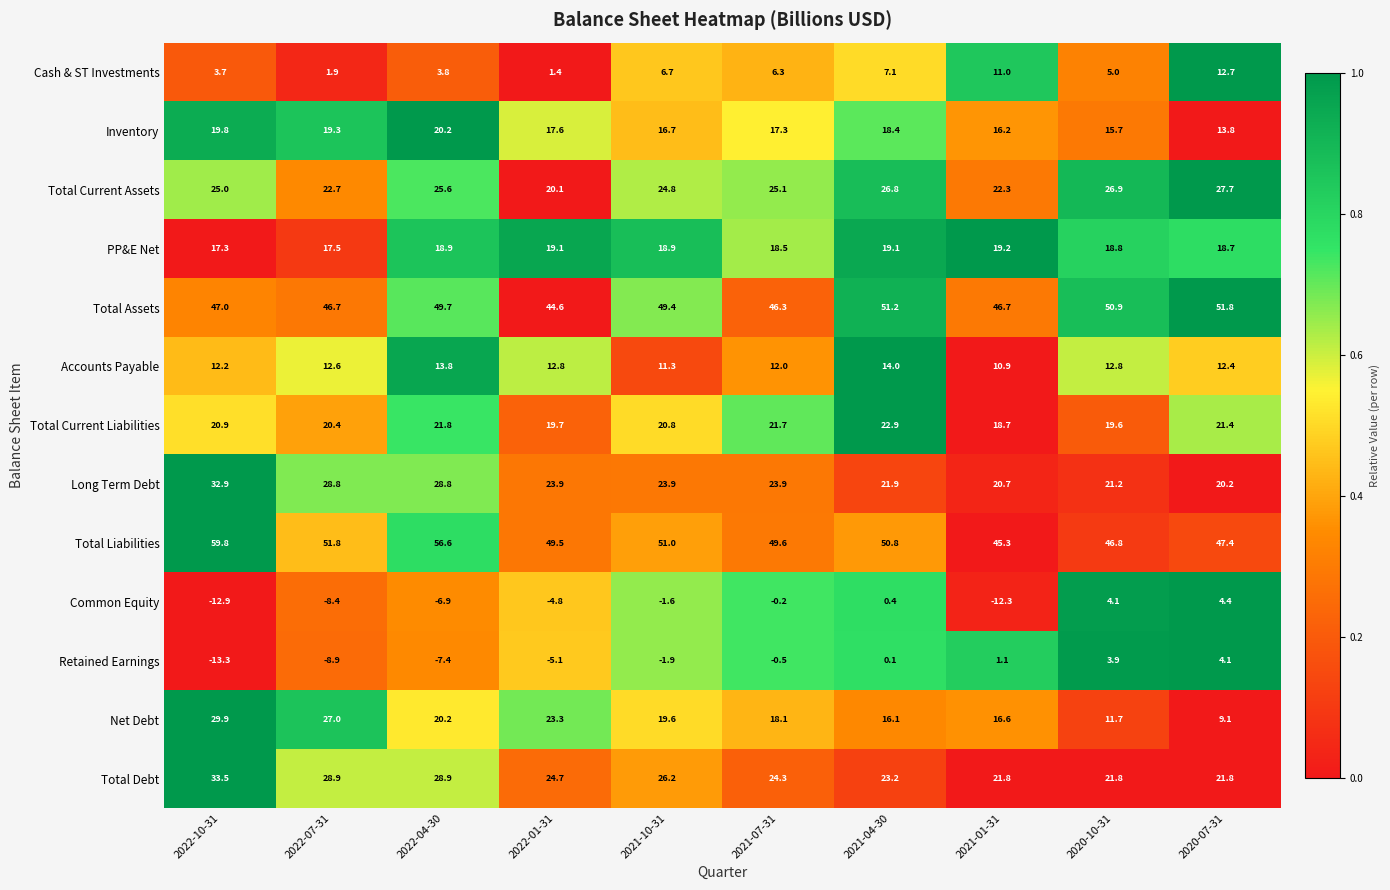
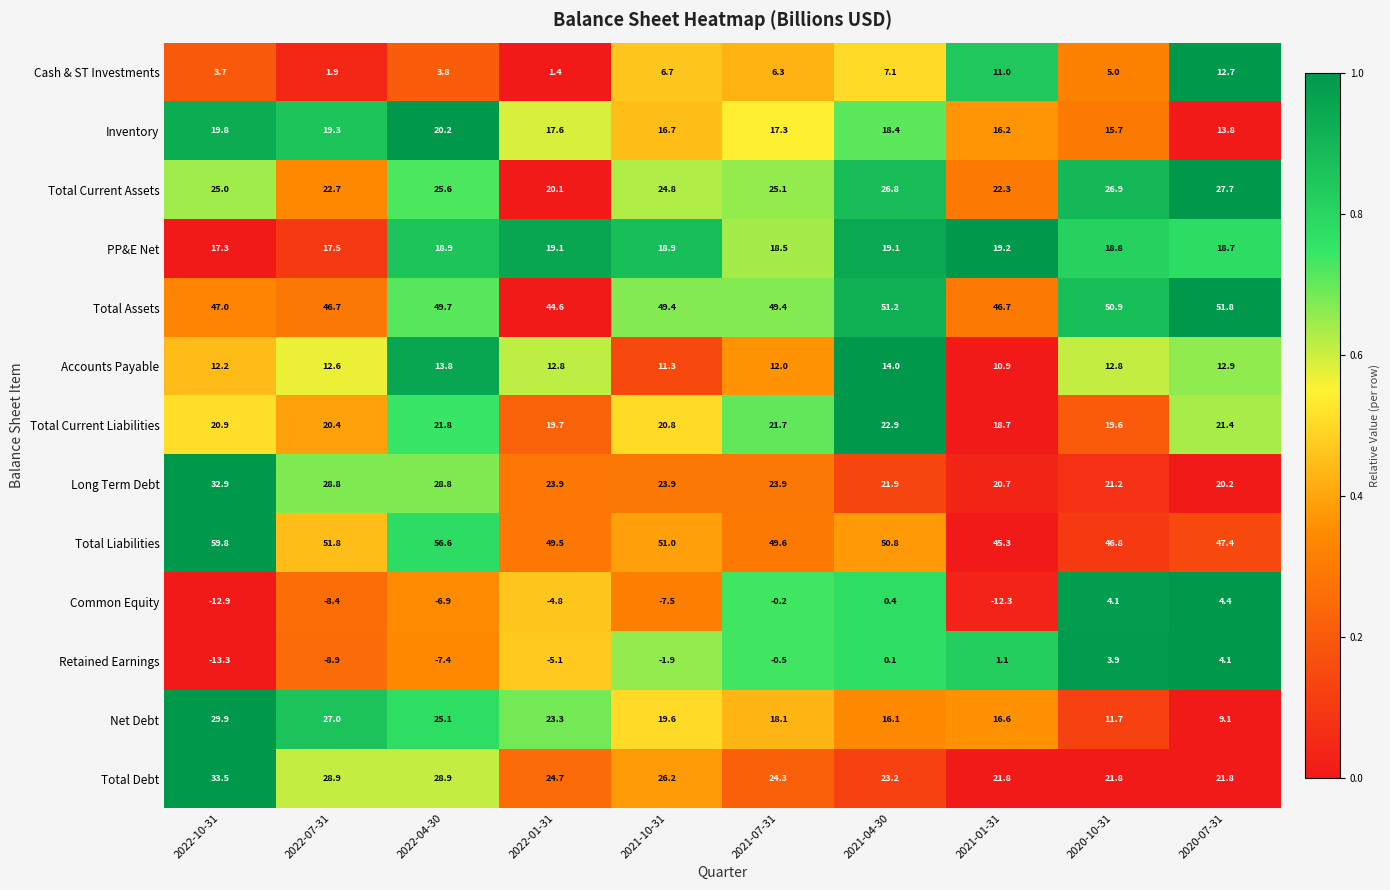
Total Assets, 2021-07-31: 46.3 -> 49.4
Accounts Payable, 2020-07-31: 12.4 -> 12.9
Common Equity, 2021-10-31: -1.6 -> -7.5
Net Debt, 2022-04-30: 20.2 -> 25.1
